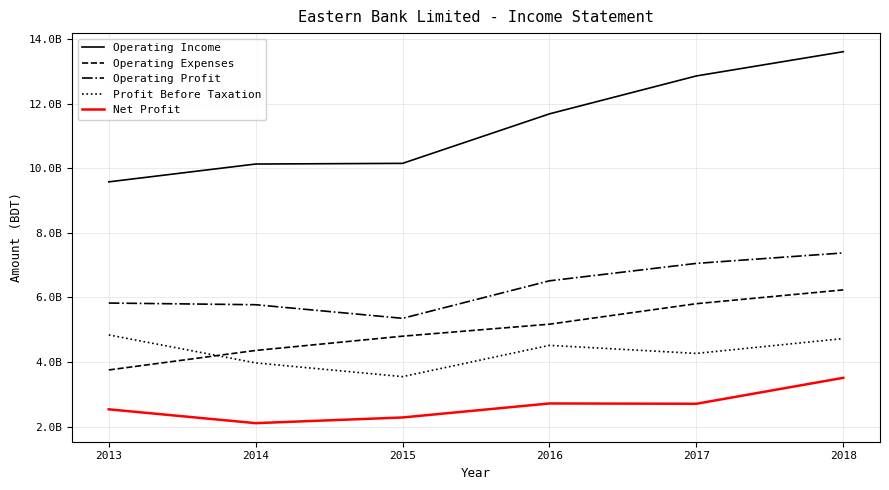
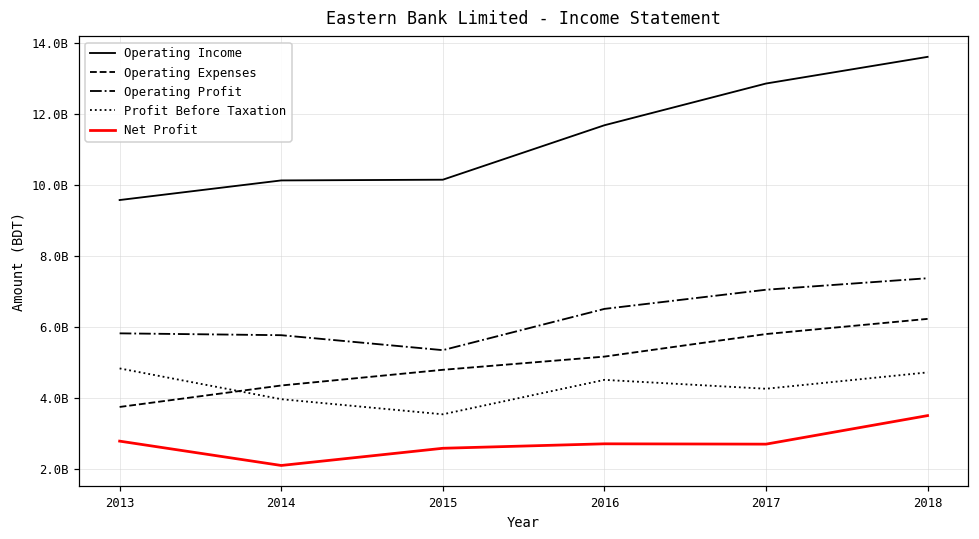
Net Profit, 2013: 2500000000 -> 2800000000
Net Profit, 2015: 2300000000 -> 2600000000
